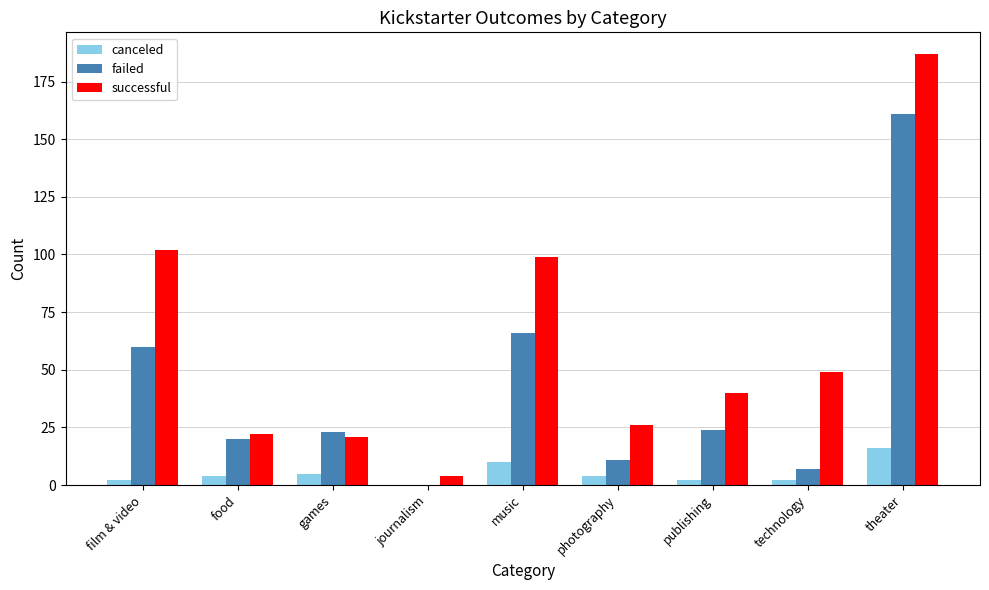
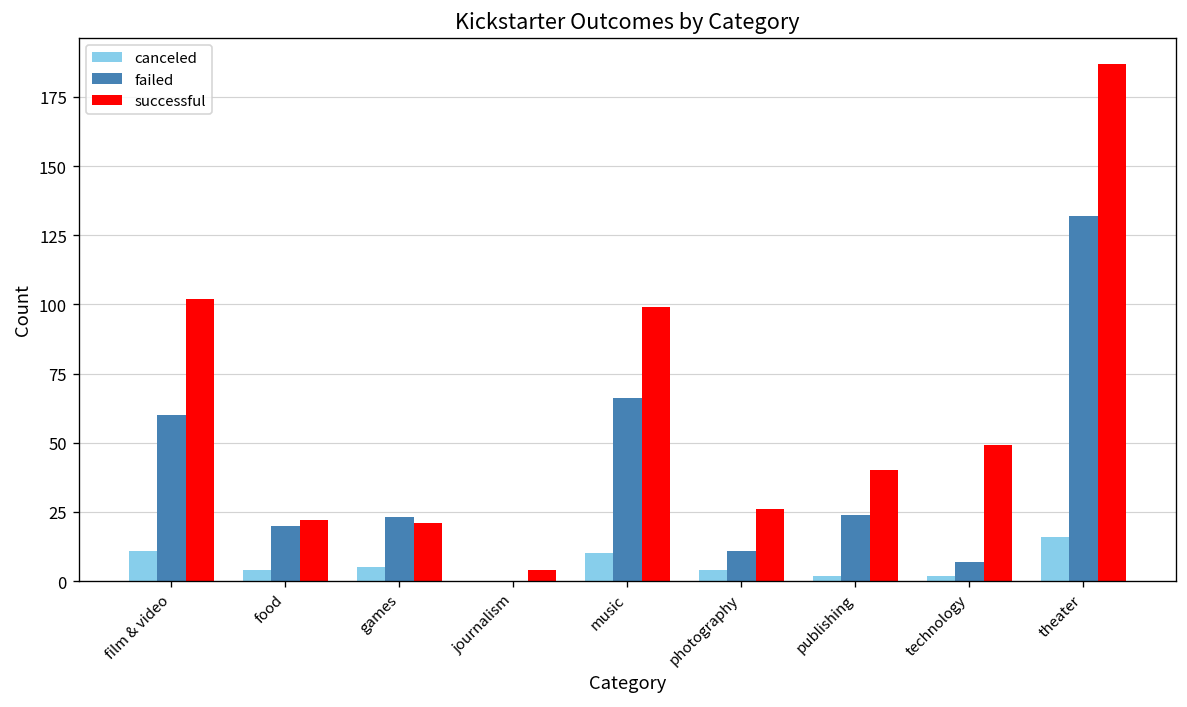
canceled, film & video: 2 -> 11
failed, theater: 161 -> 132
